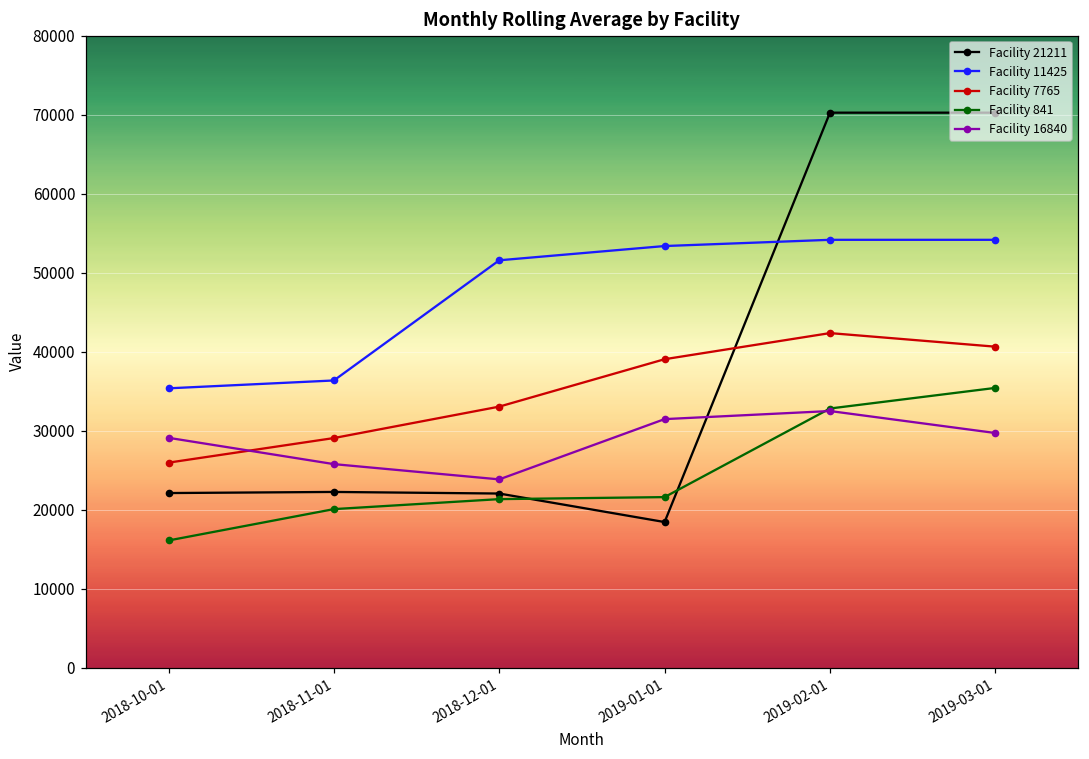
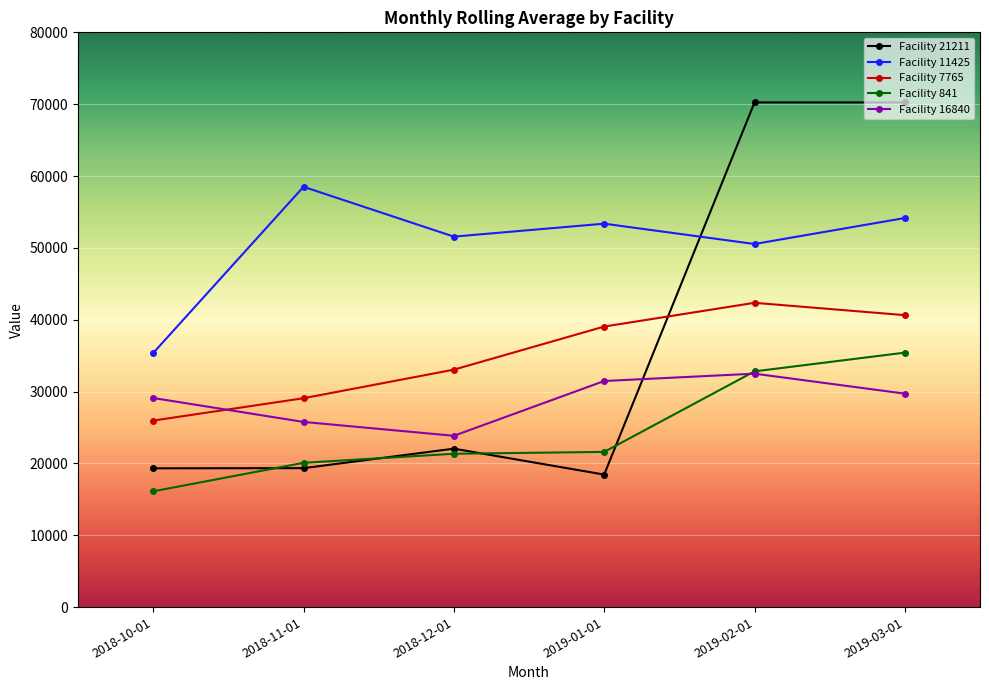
Facility 21211, 2018-10-01: 22000 -> 19000
Facility 21211, 2018-11-01: 22000 -> 19000
Facility 11425, 2018-11-01: 36000 -> 58000
Facility 11425, 2019-02-01: 54000 -> 51000
